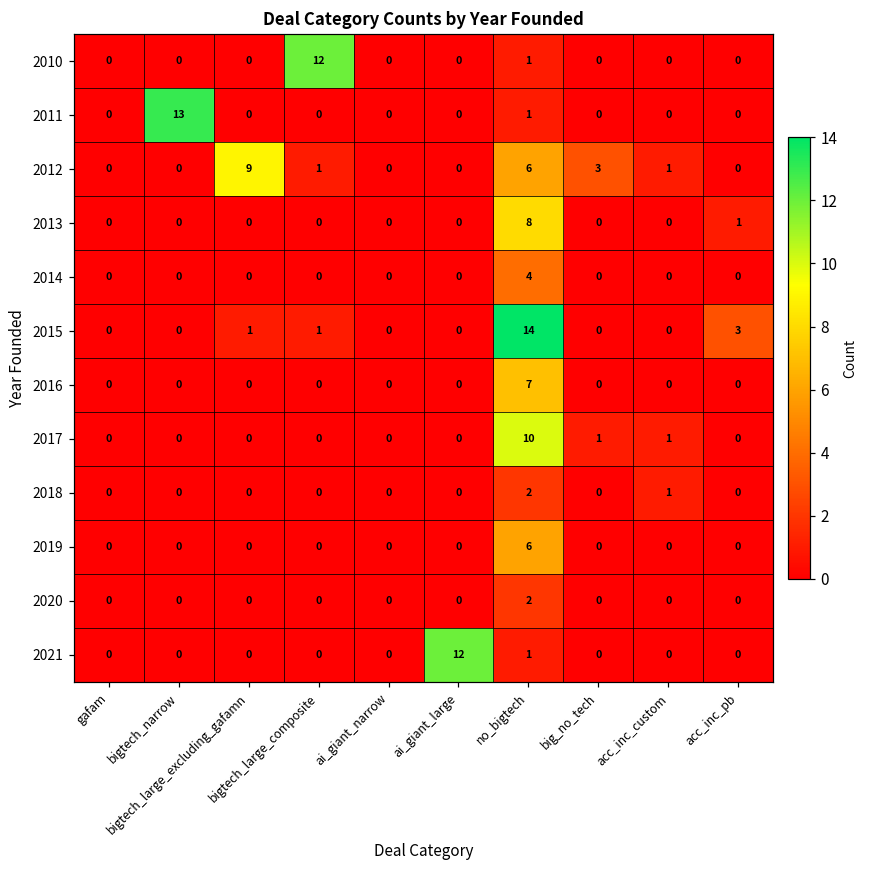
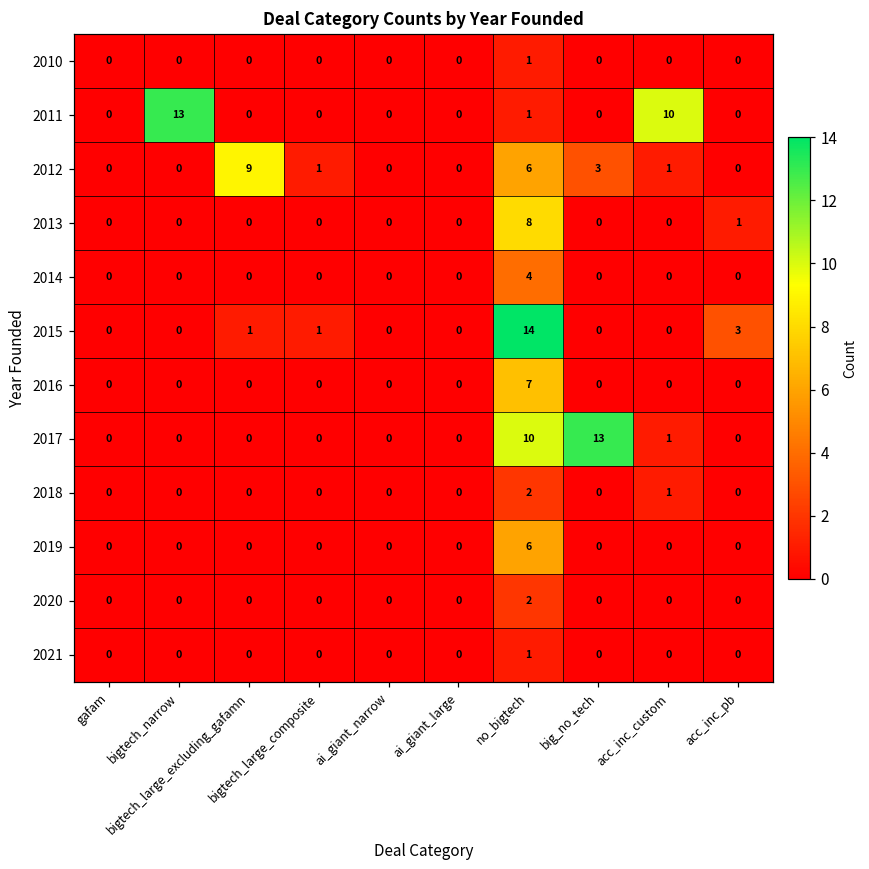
2010, bigtech_large_composite: 12 -> 0
2011, acc_inc_custom: 0 -> 10
2017, big_no_tech: 1 -> 13
2021, ai_giant_large: 12 -> 0
